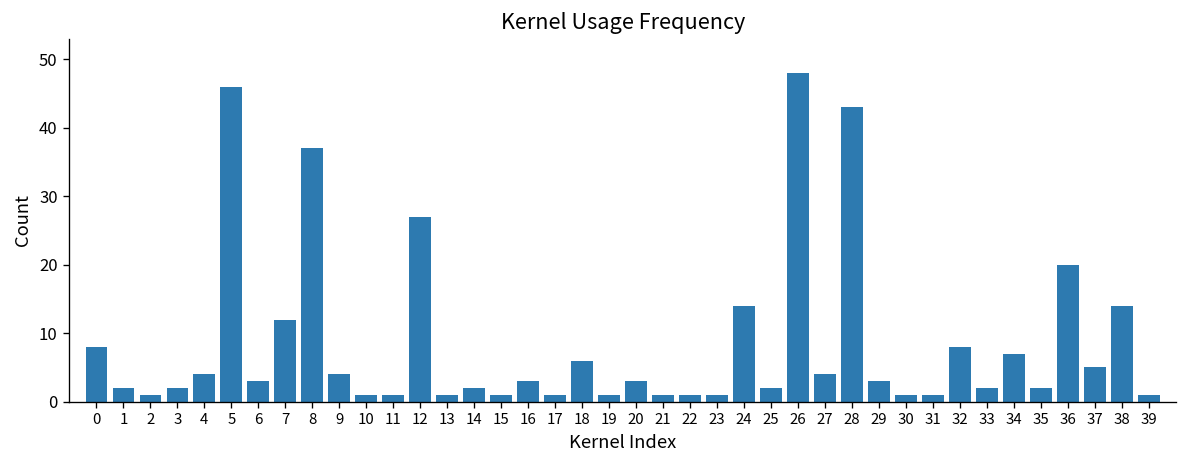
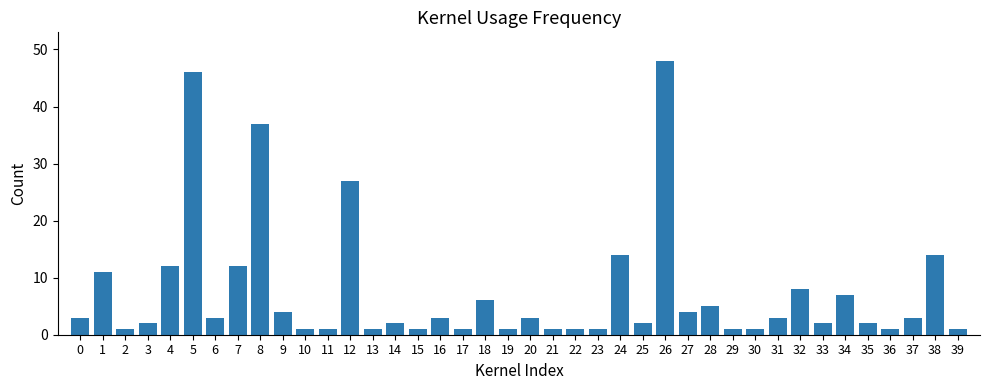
0: 8 -> 3
1: 2 -> 11
4: 4 -> 12
28: 43 -> 5
29: 3 -> 1
31: 1 -> 3
36: 20 -> 1
37: 5 -> 3
